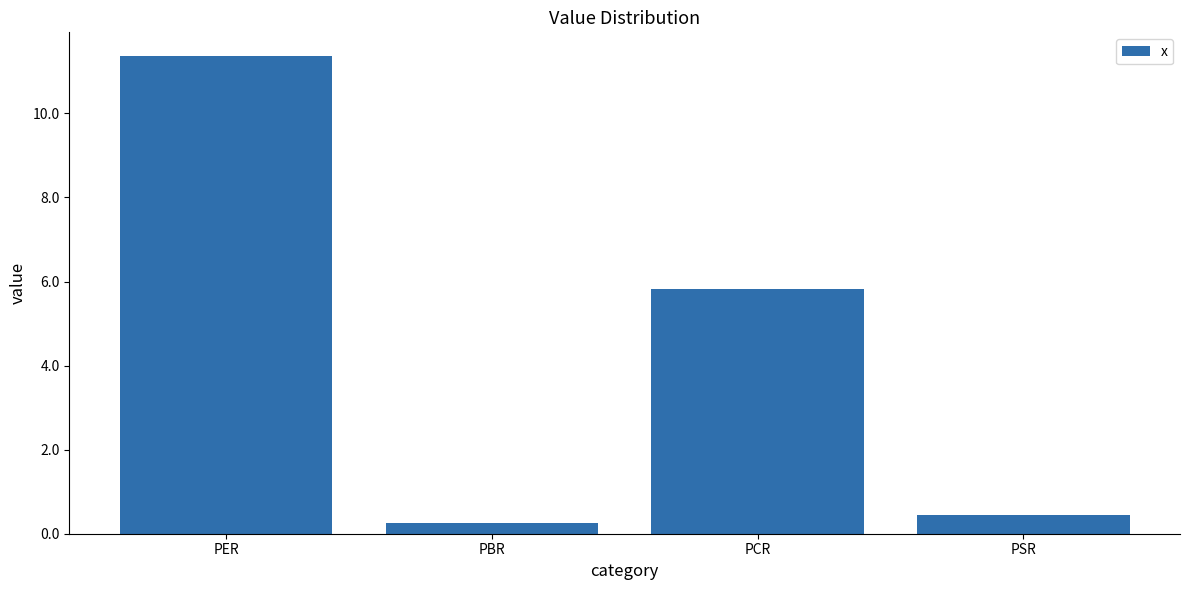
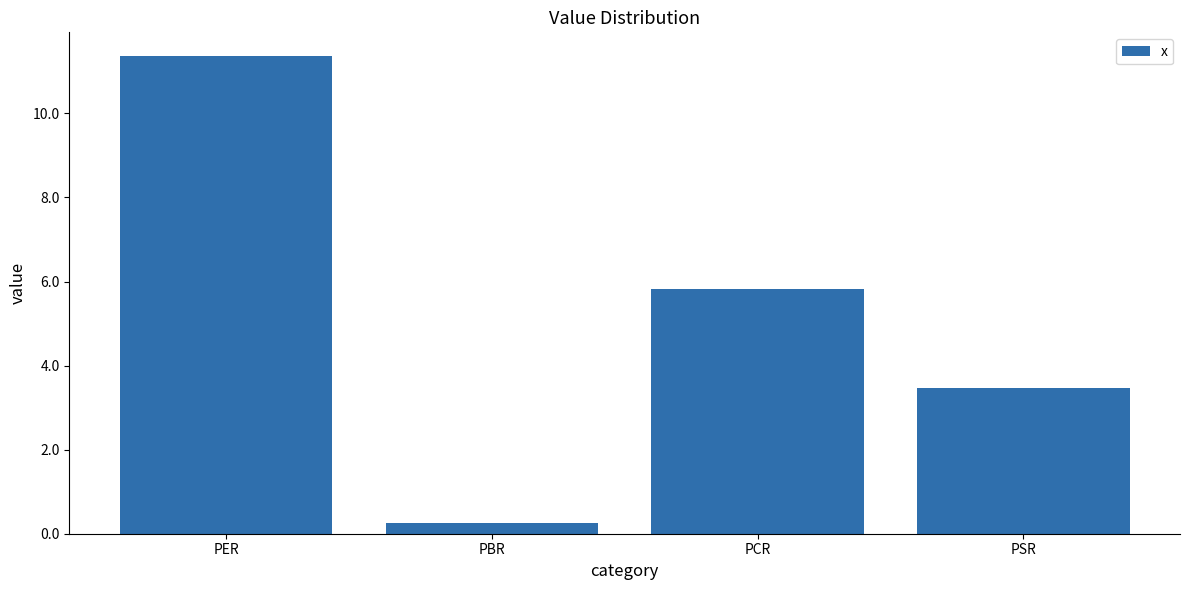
PSR: 0.4 -> 3.5
